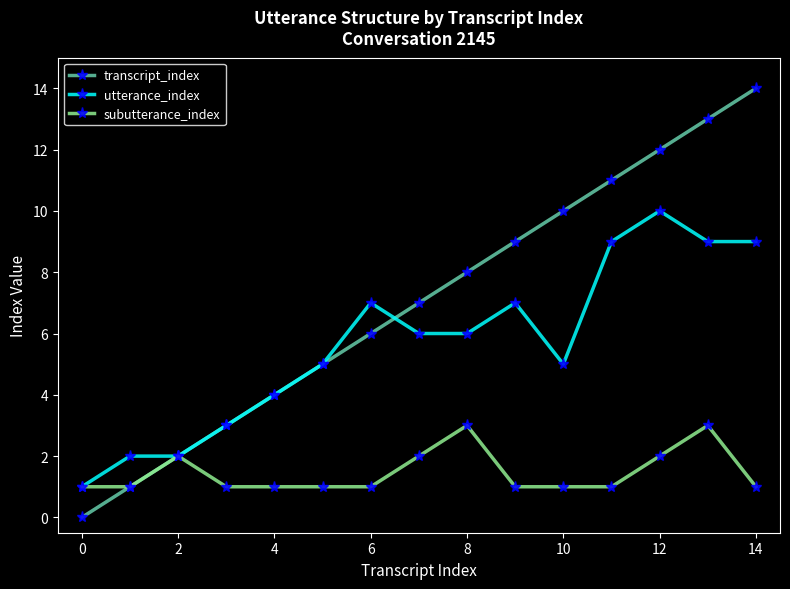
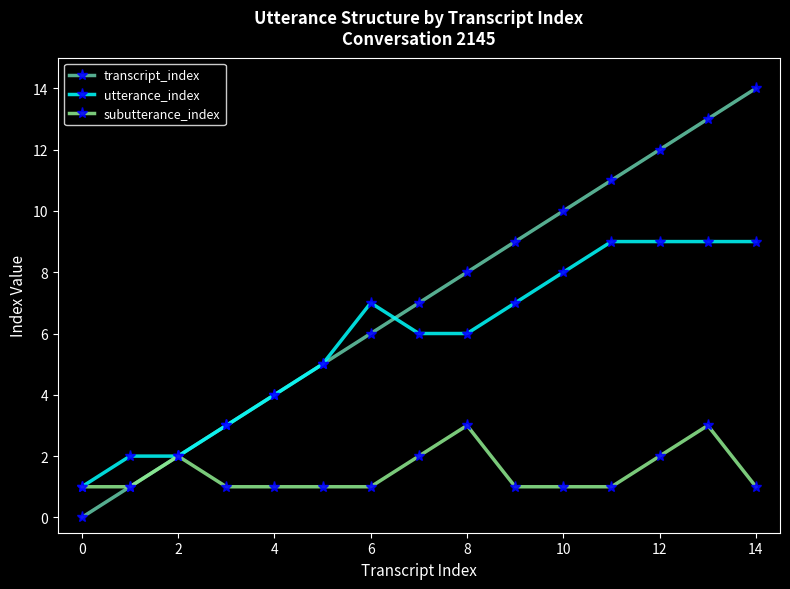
utterance_index, 10: 5 -> 8
utterance_index, 12: 10 -> 9
